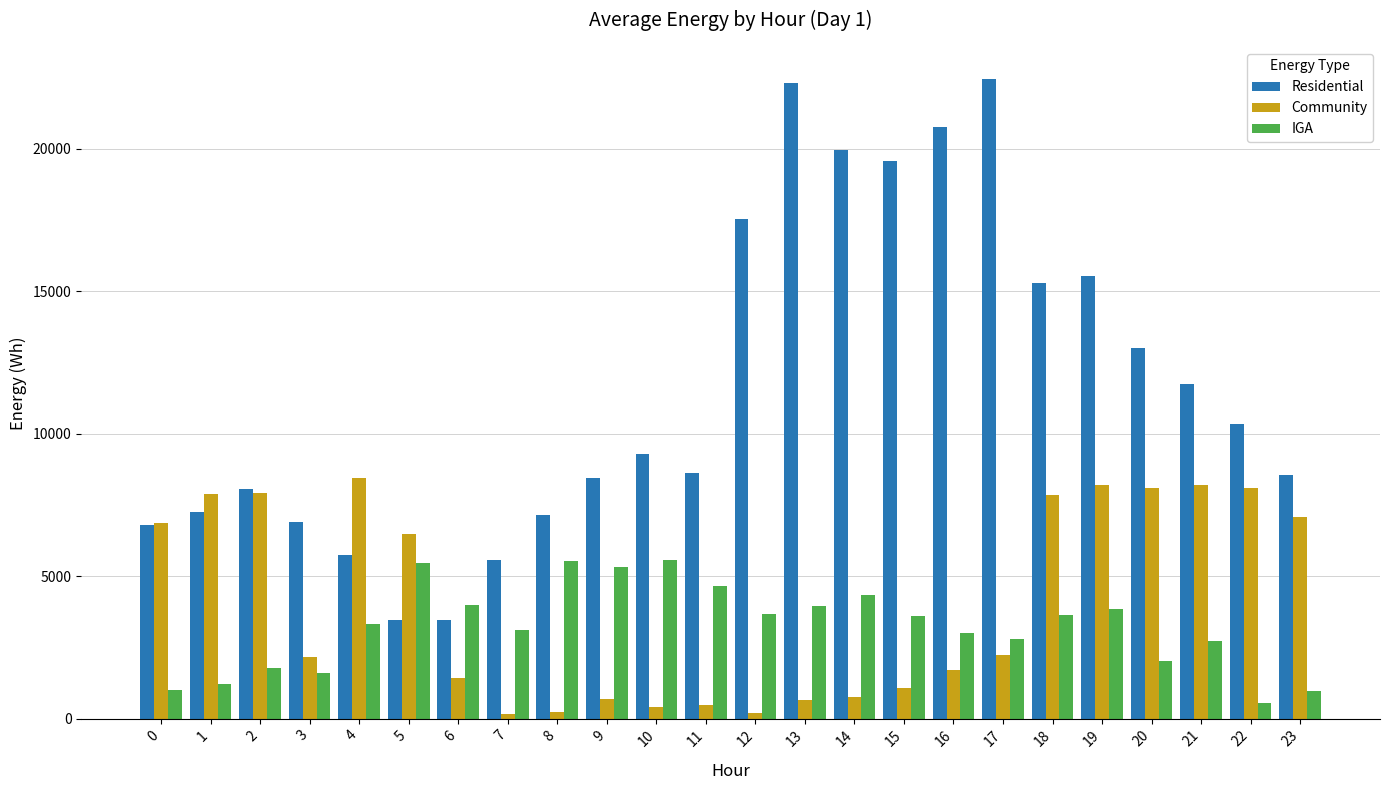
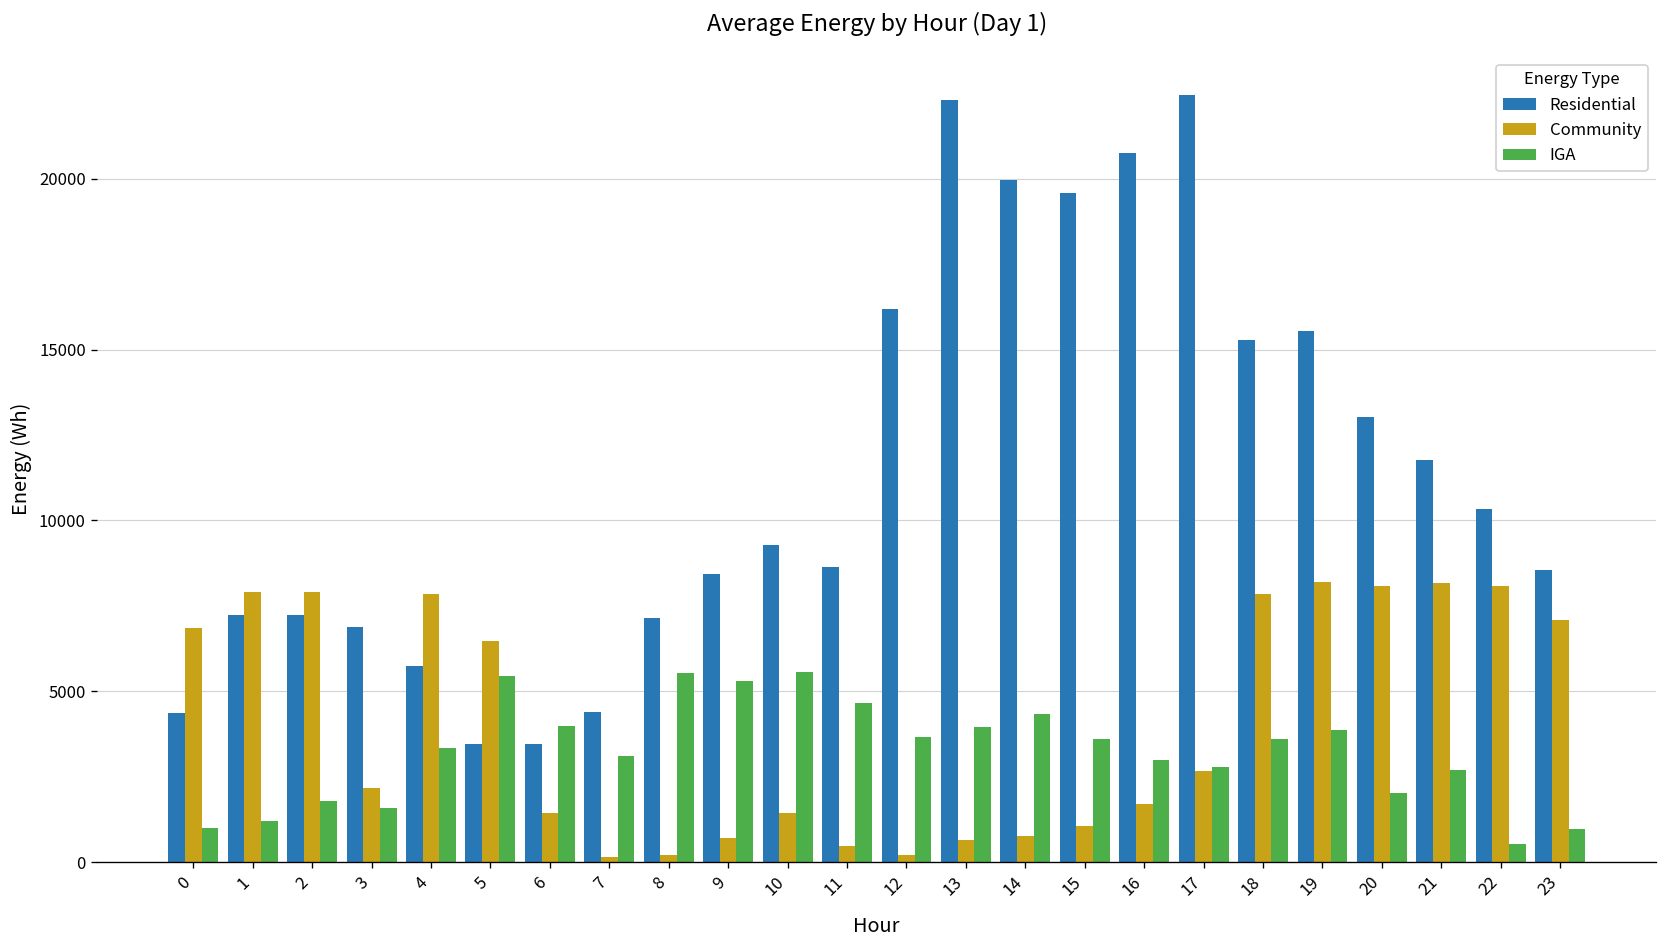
Residential, 0: 6800 -> 4400
Residential, 2: 8100 -> 7200
Community, 4: 8500 -> 7800
Residential, 7: 5600 -> 4400
Community, 10: 400 -> 1400
Residential, 12: 17600 -> 16200
Community, 17: 2200 -> 2700
